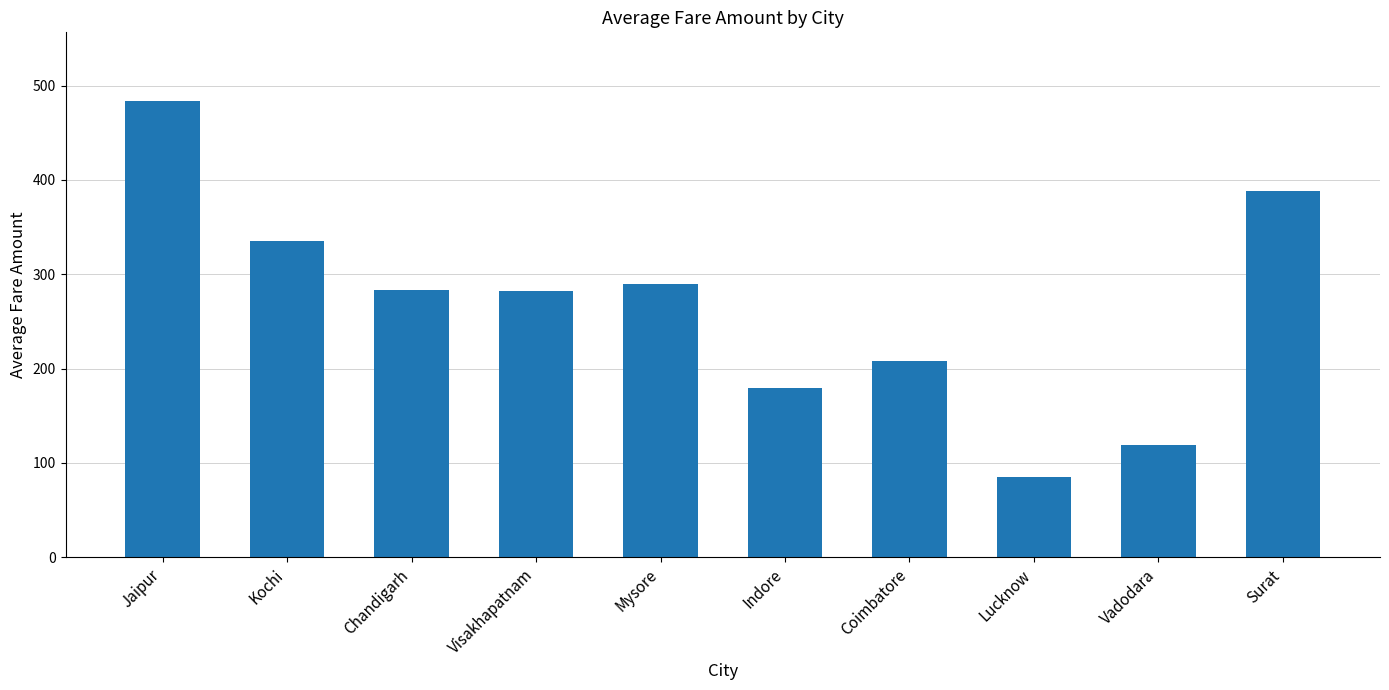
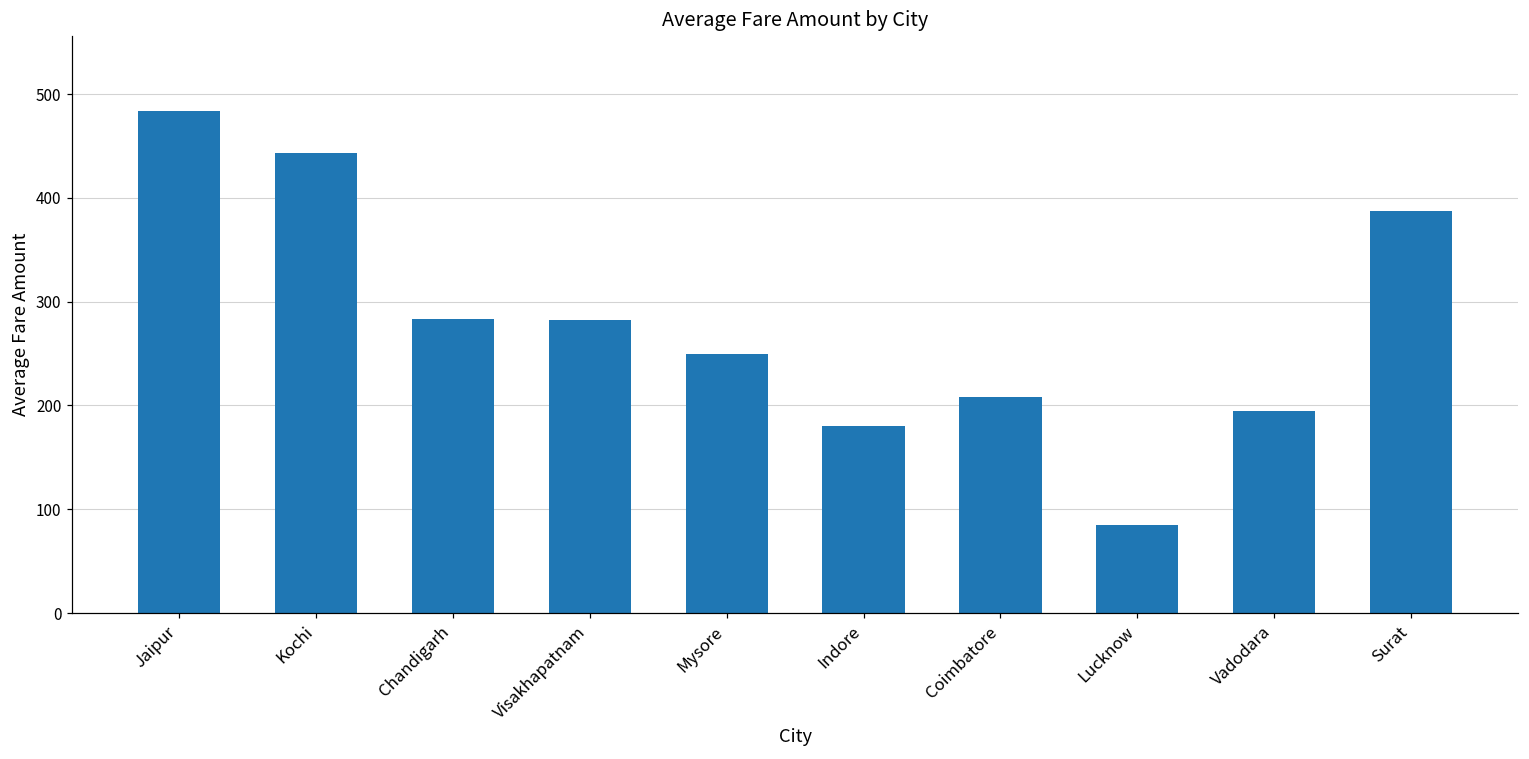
Kochi: 340 -> 440
Mysore: 290 -> 250
Vadodara: 120 -> 190
